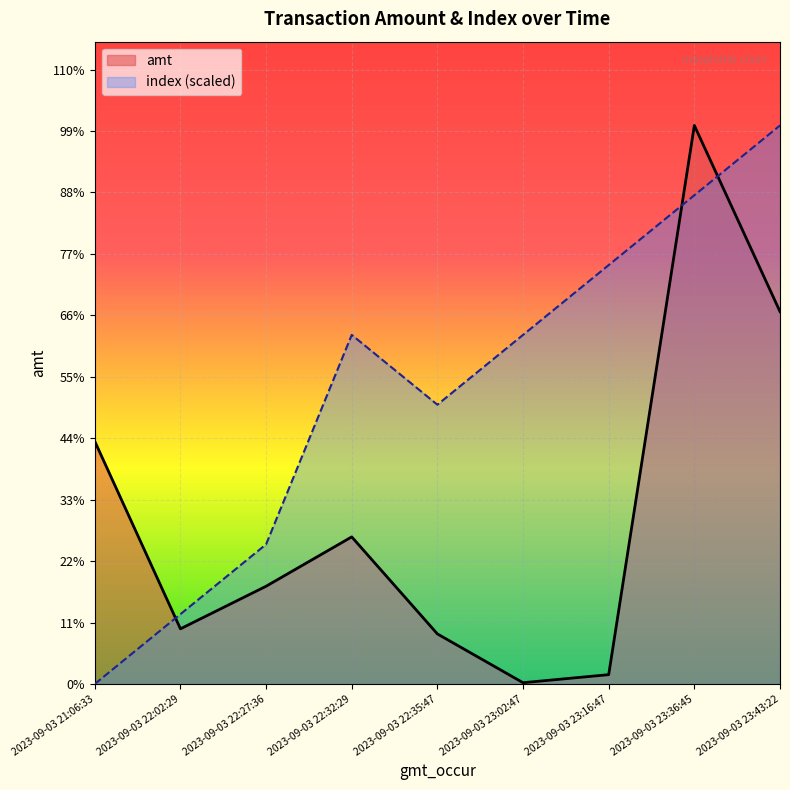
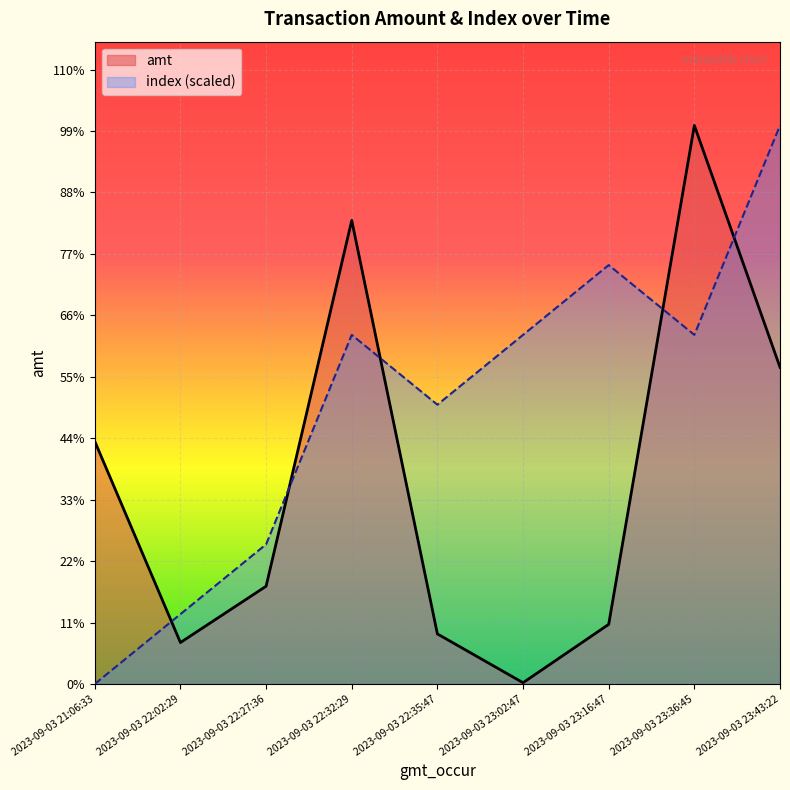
amt, 2023-09-03 22:02:29: 10% -> 7%
amt, 2023-09-03 22:32:29: 26% -> 83%
amt, 2023-09-03 23:16:47: 2% -> 11%
index (scaled), 2023-09-03 23:36:45: 88% -> 63%
amt, 2023-09-03 23:43:22: 67% -> 57%
